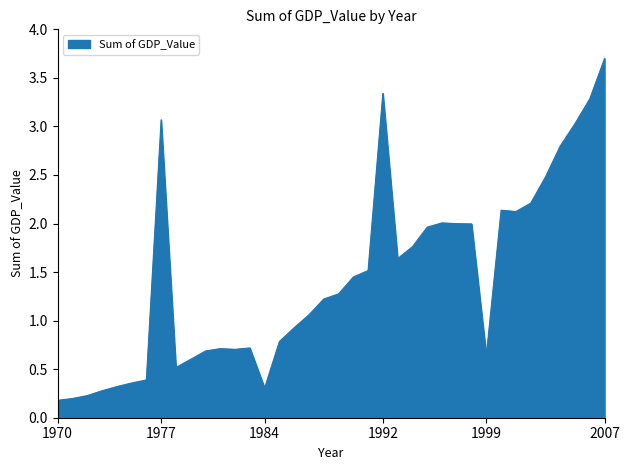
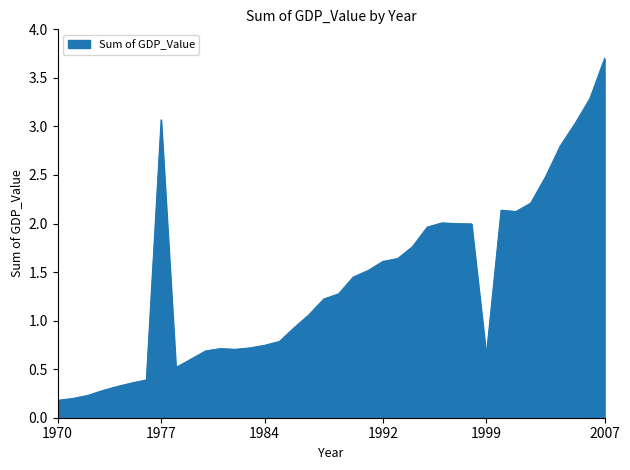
1984: 0.3 -> 0.7
1992: 3.3 -> 1.6
